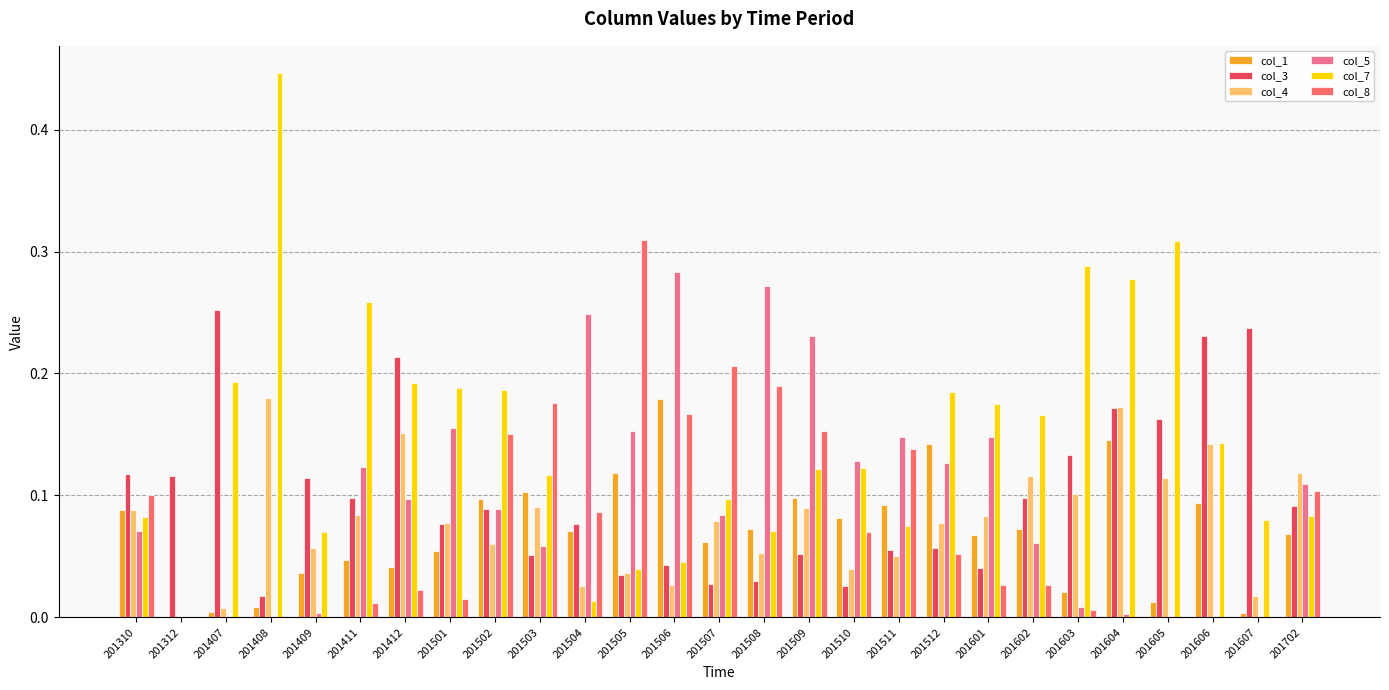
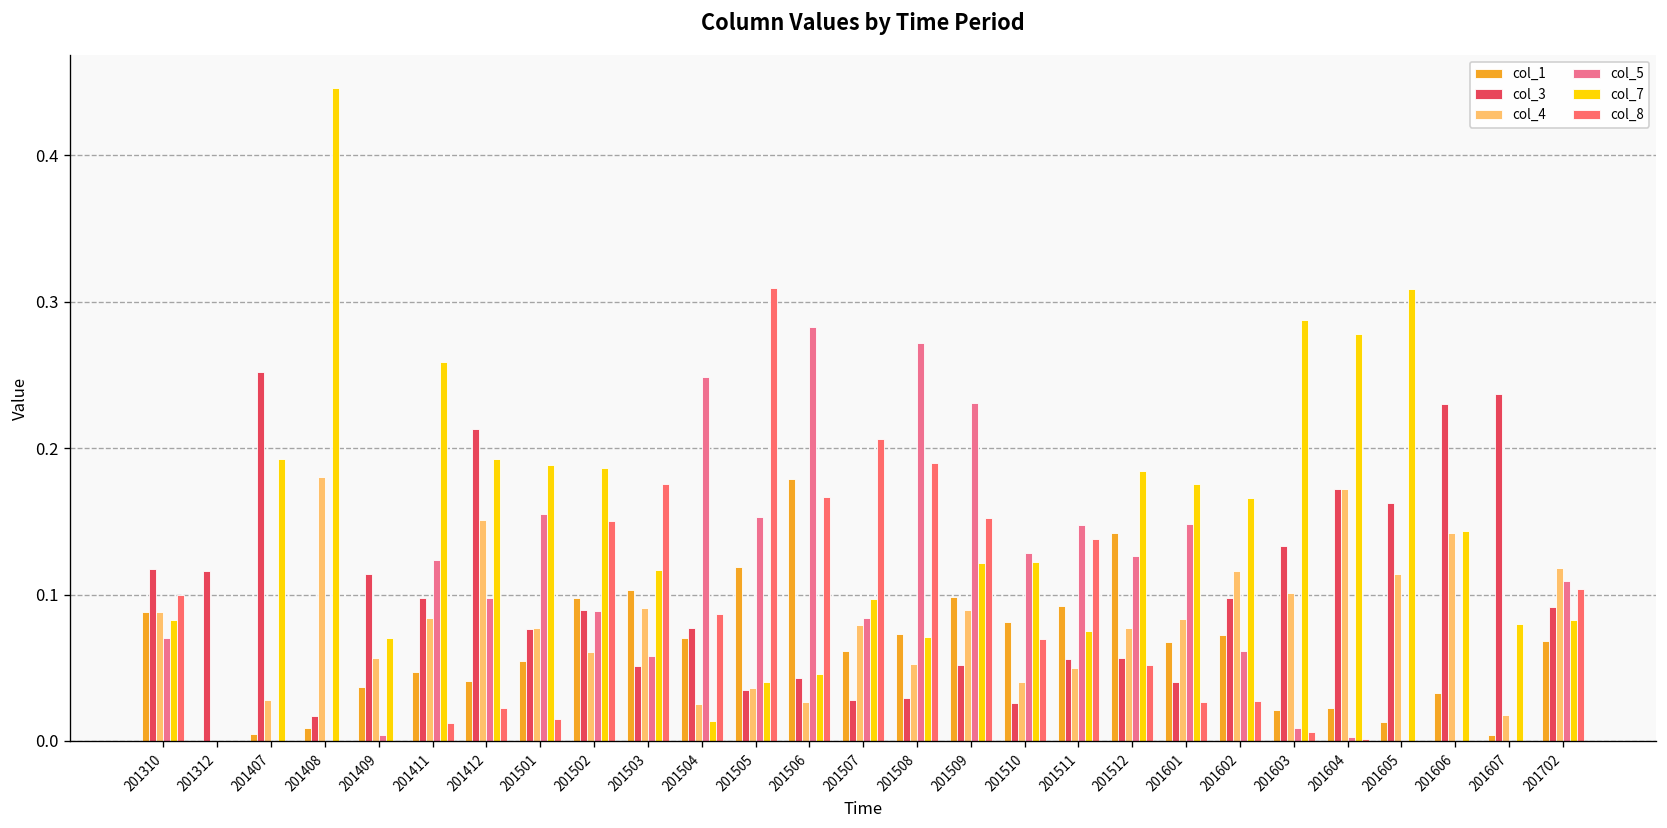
col_4, 201407: 0.008 -> 0.028
col_1, 201604: 0.145 -> 0.023
col_1, 201606: 0.094 -> 0.033
